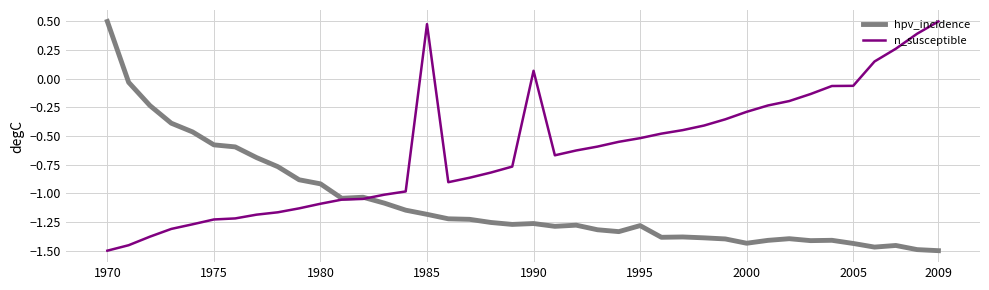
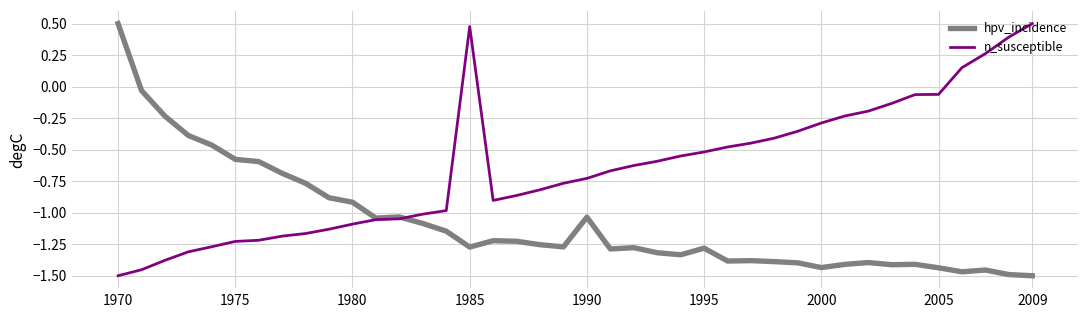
hpv_incidence, 1985: -1.18 -> -1.27
hpv_incidence, 1990: -1.26 -> -1.04
n_susceptible, 1990: 0.07 -> -0.73
